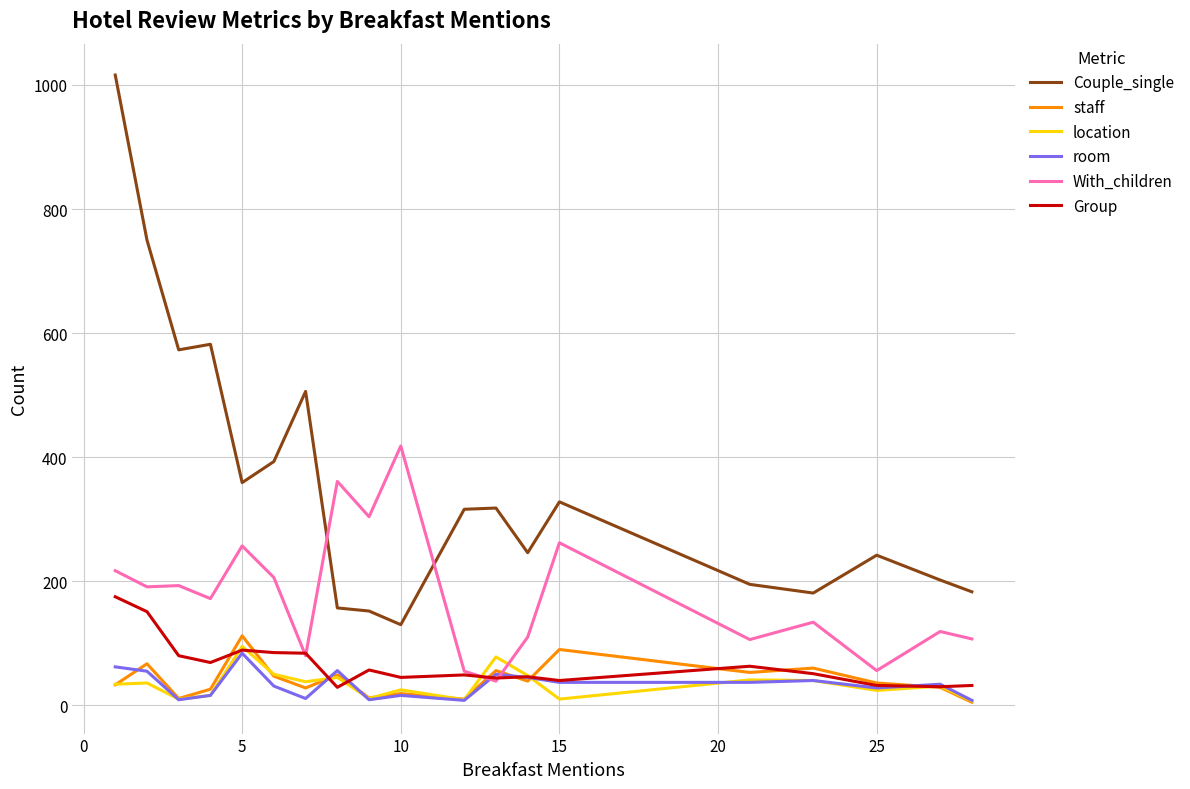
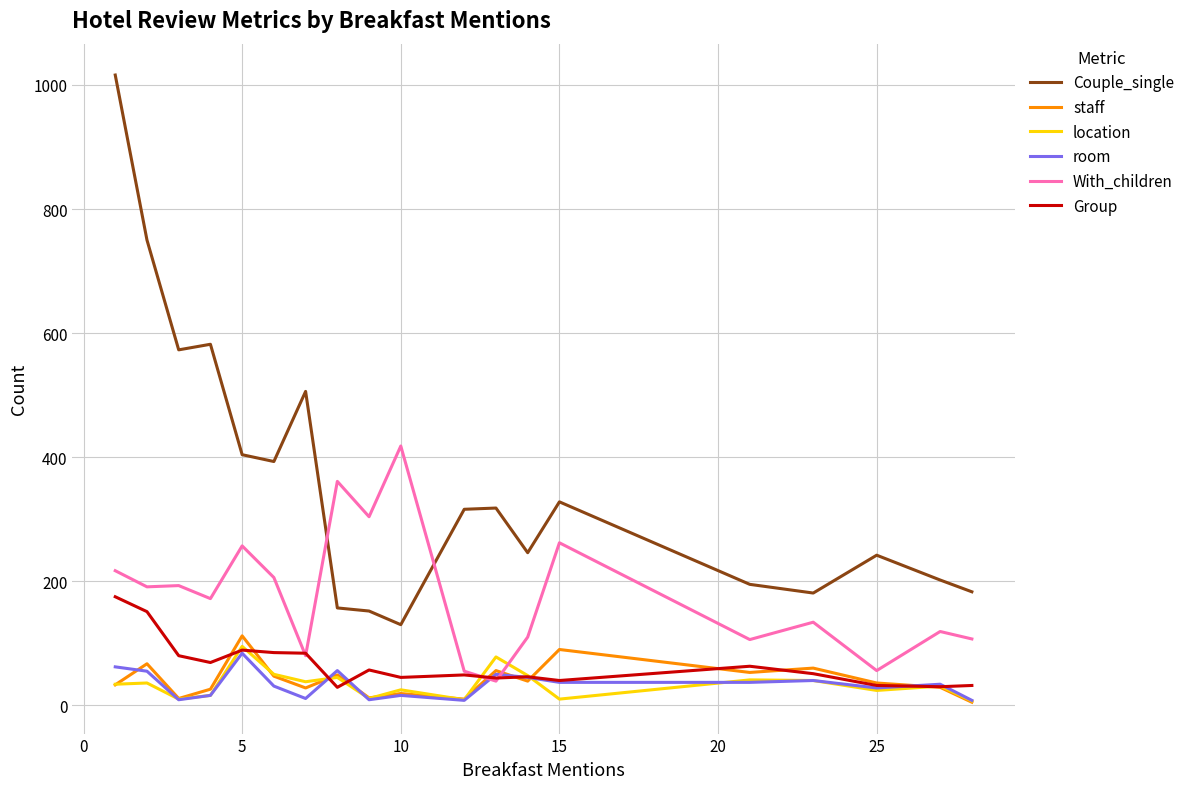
Couple_single, 5: 360 -> 400
